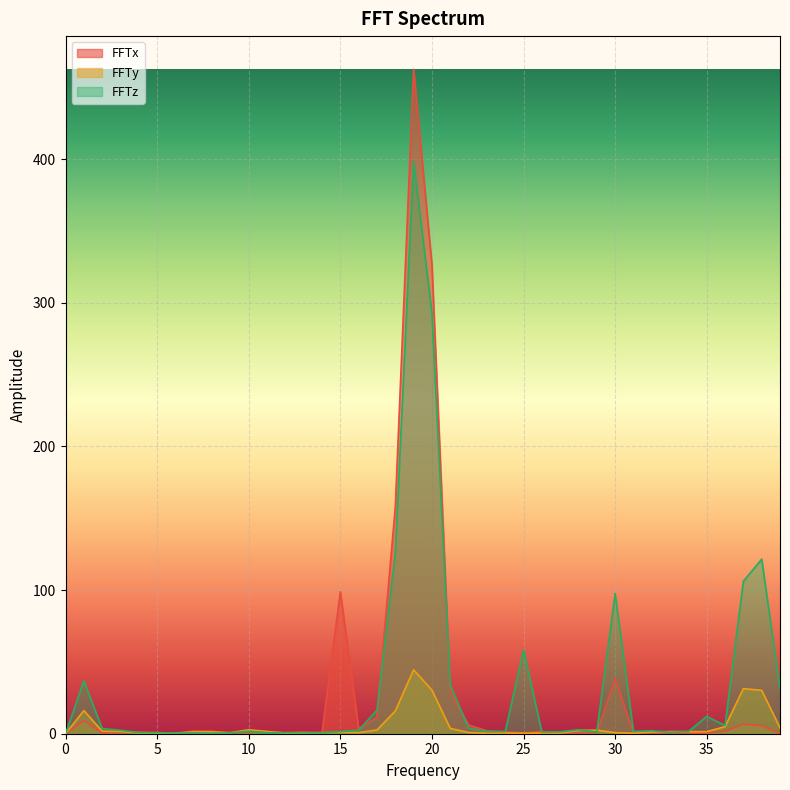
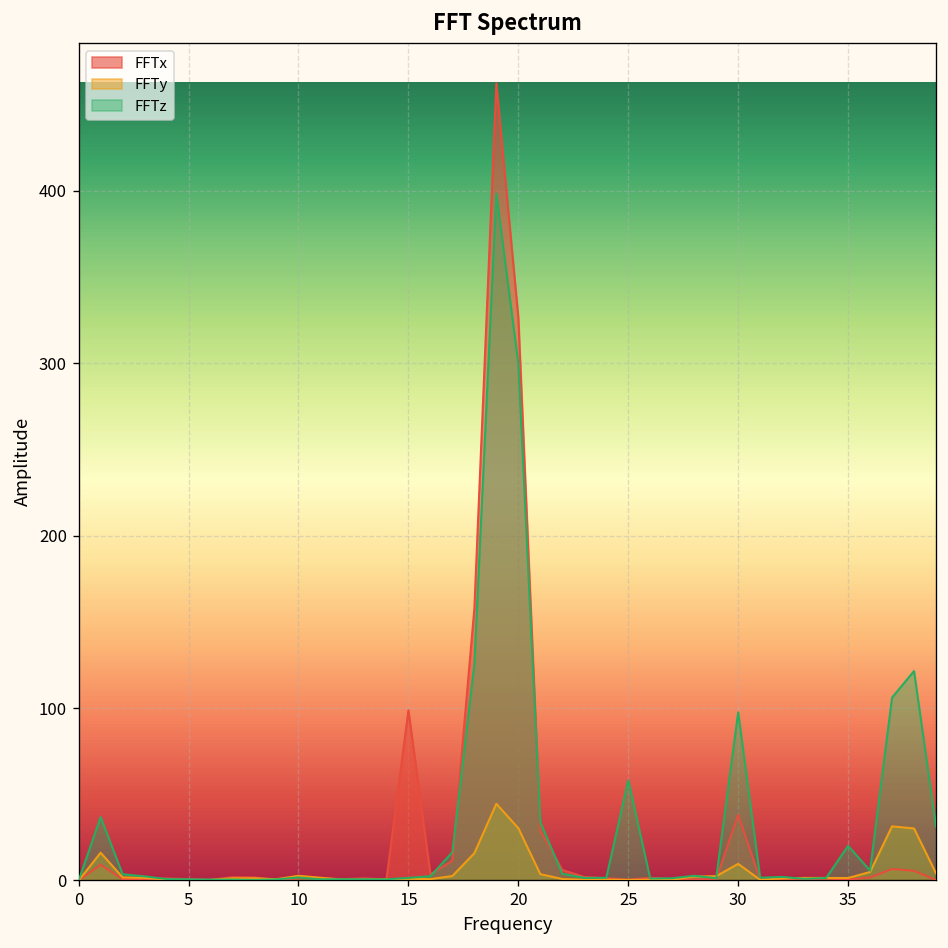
FFTz, 20: 293 -> 300
FFTy, 30: 1 -> 10
FFTz, 35: 12 -> 20
